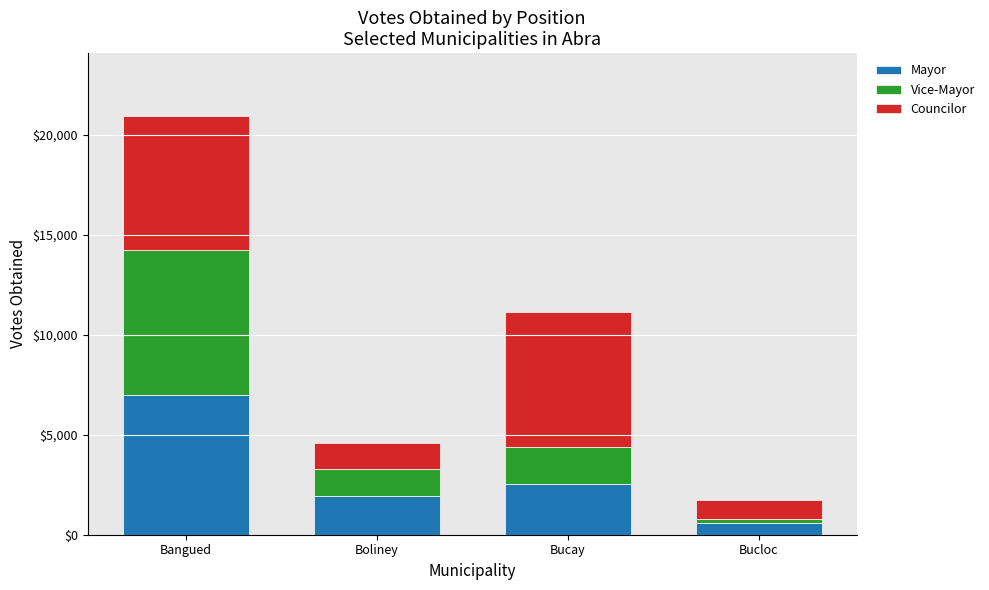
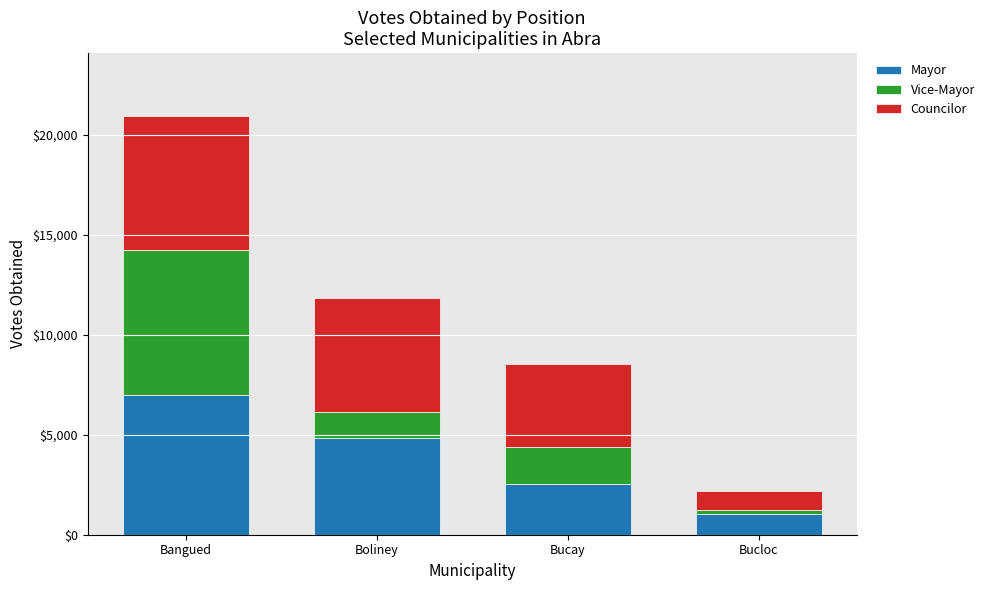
Mayor, Boliney: $1,900 -> $4,800
Councilor, Boliney: $1,300 -> $5,700
Councilor, Bucay: $6,800 -> $4,200
Mayor, Bucloc: $600 -> $1,000
